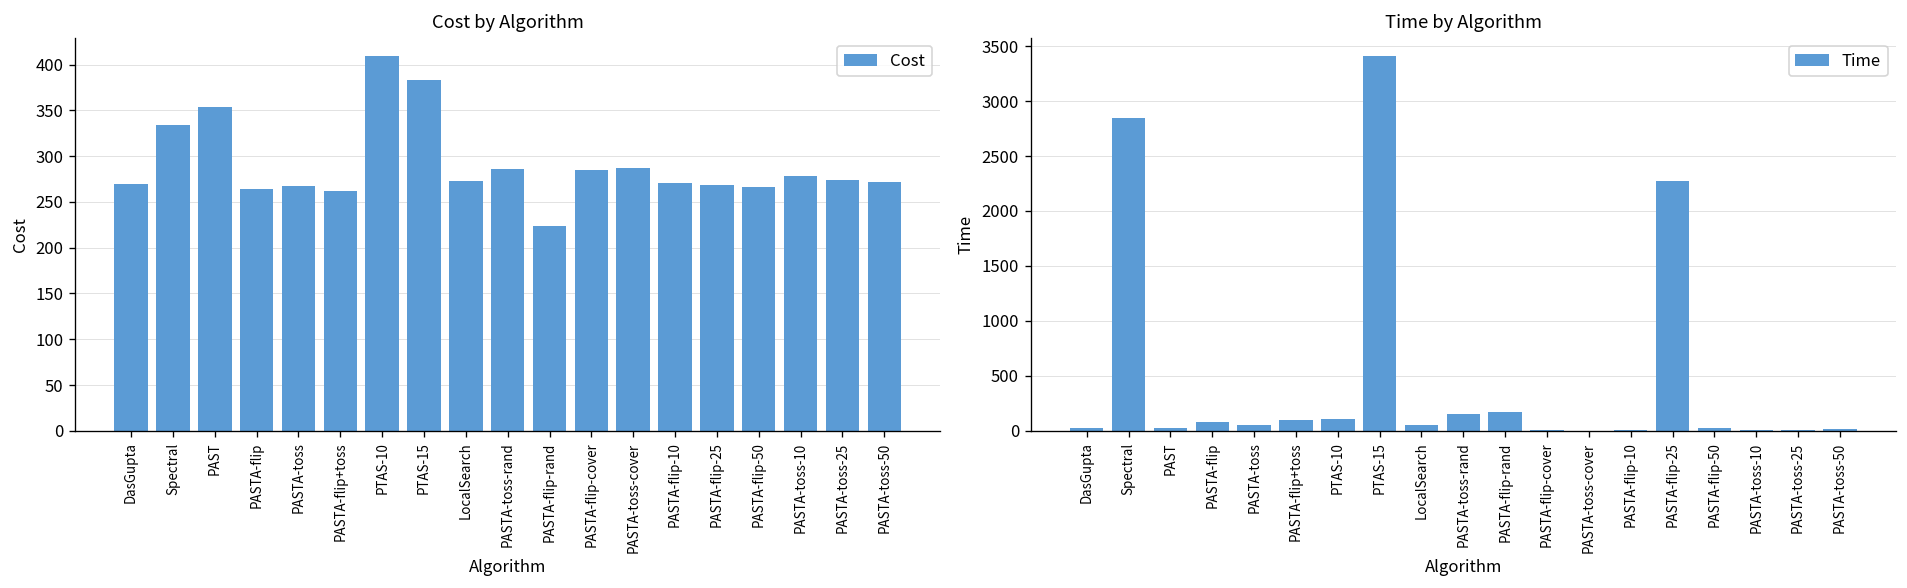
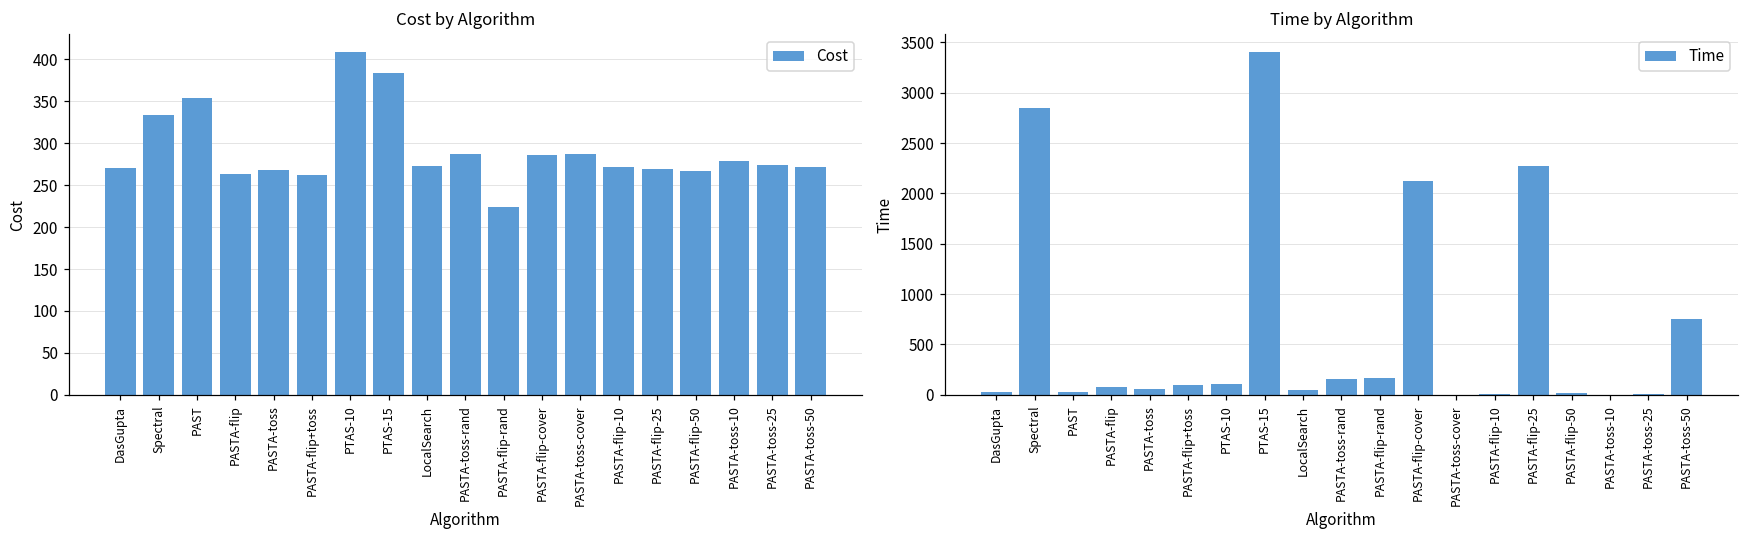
Time by Algorithm, PASTA-flip-cover: 0 -> 2100
Time by Algorithm, PASTA-toss-50: 0 -> 800
